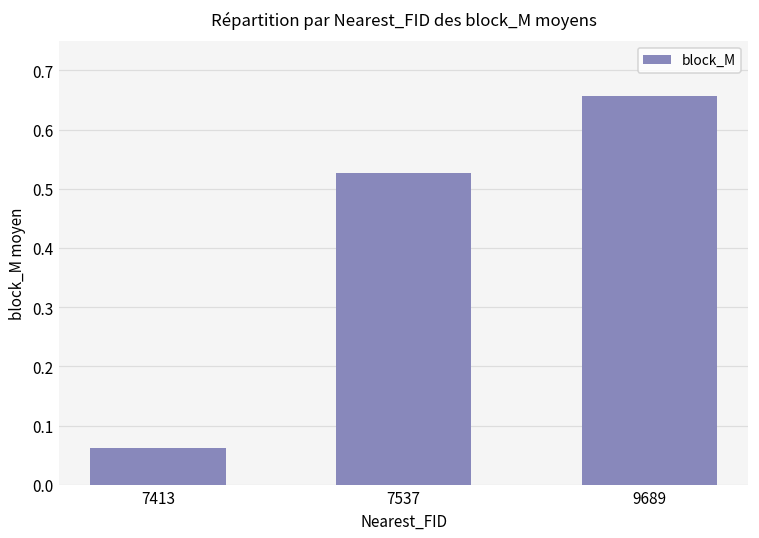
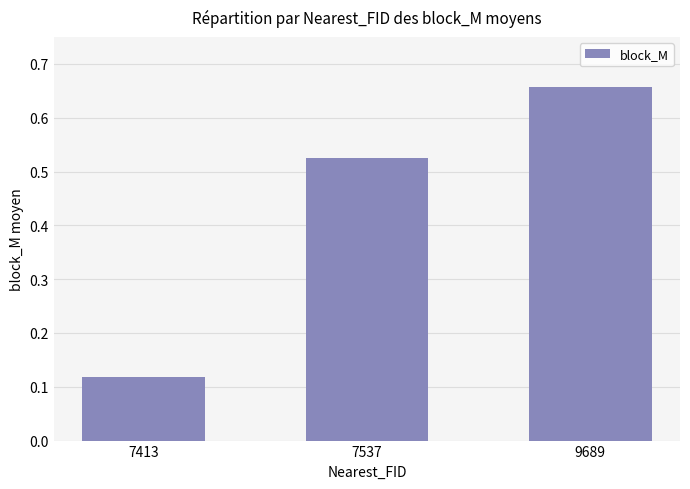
7413: 0.06 -> 0.12
